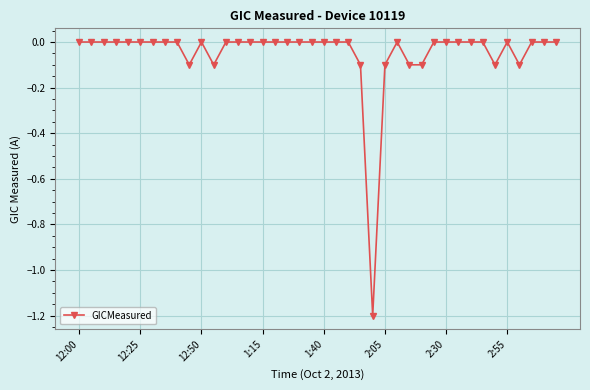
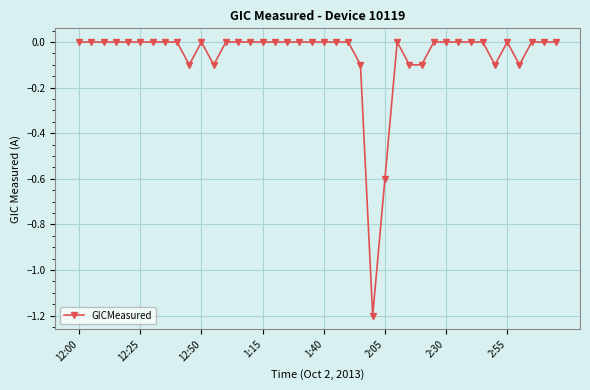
2:05: -0.1 -> -0.6
